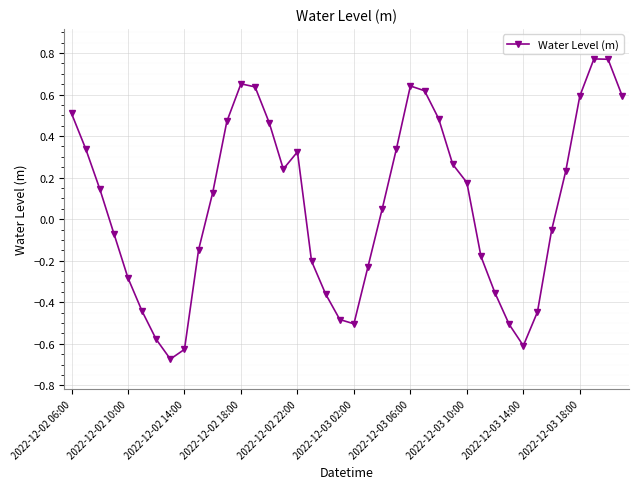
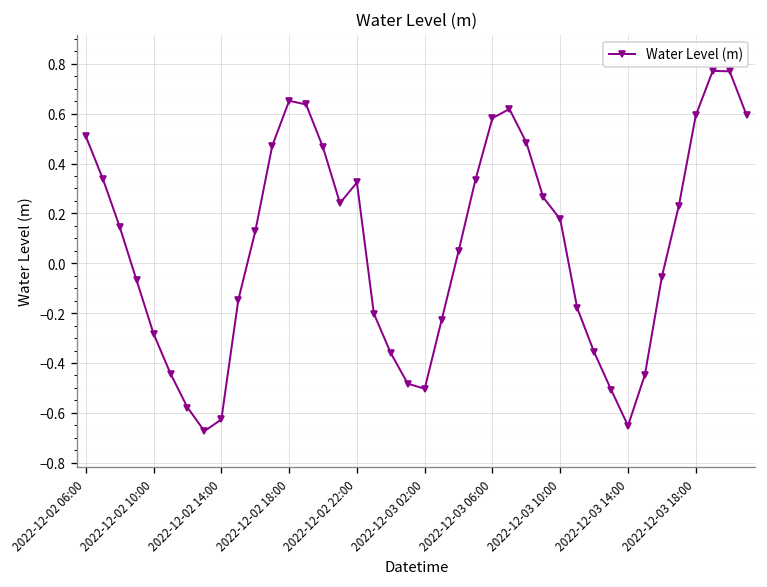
2022-12-03 06:00: 0.64 -> 0.58
2022-12-03 14:00: -0.61 -> -0.65
